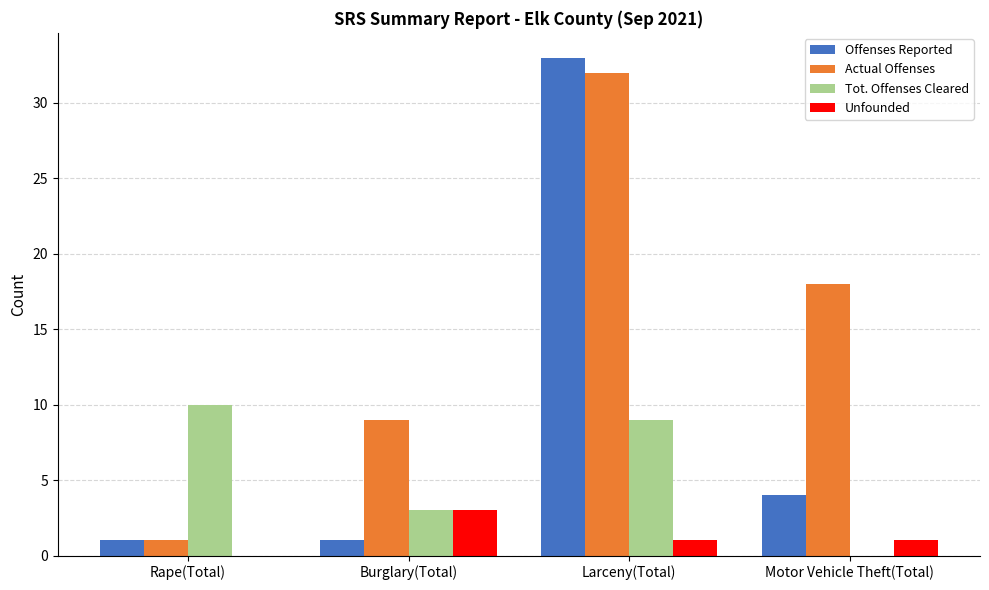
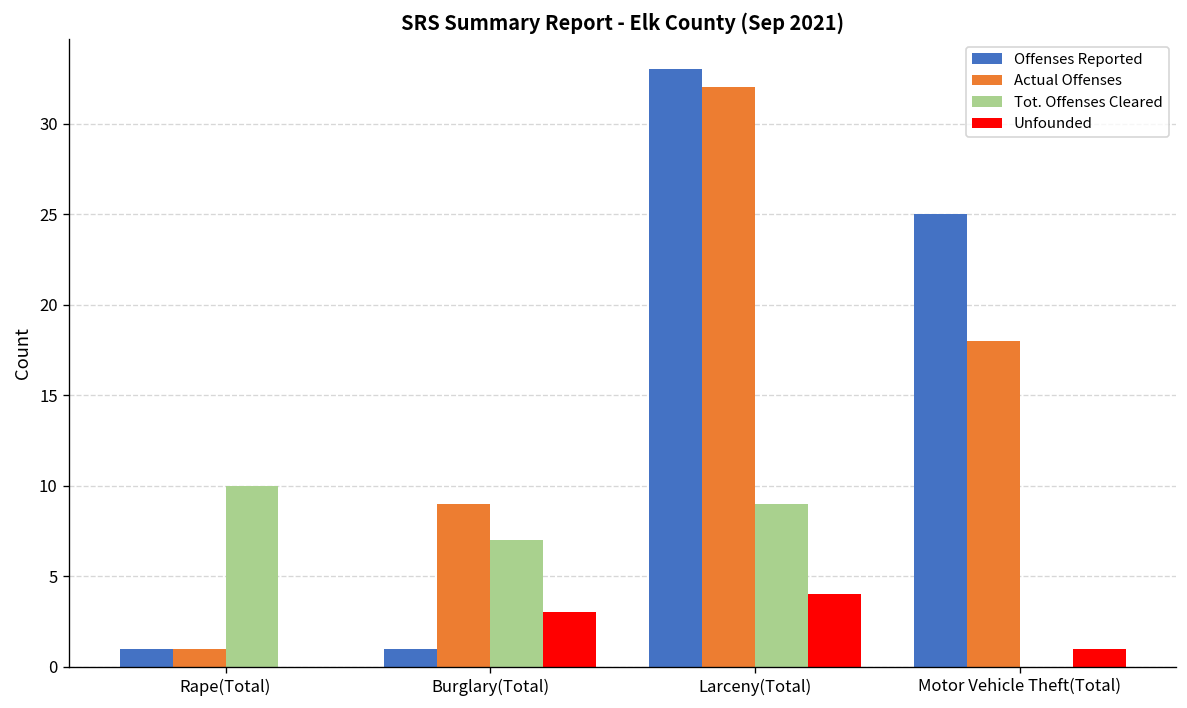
Tot. Offenses Cleared, Burglary(Total): 3 -> 7
Unfounded, Larceny(Total): 1 -> 4
Offenses Reported, Motor Vehicle Theft(Total): 4 -> 25
